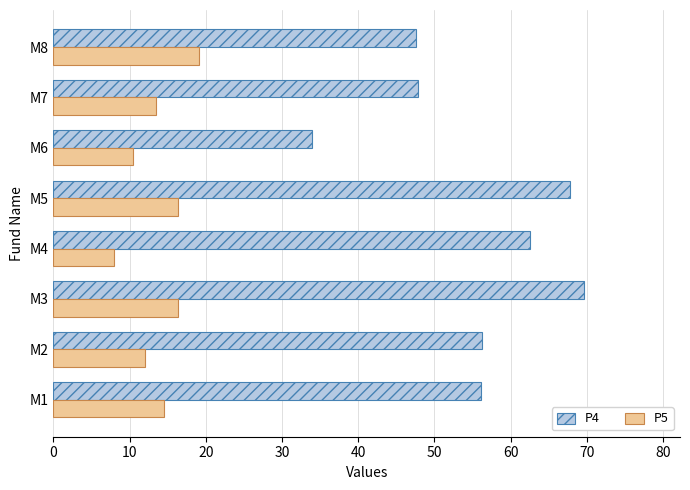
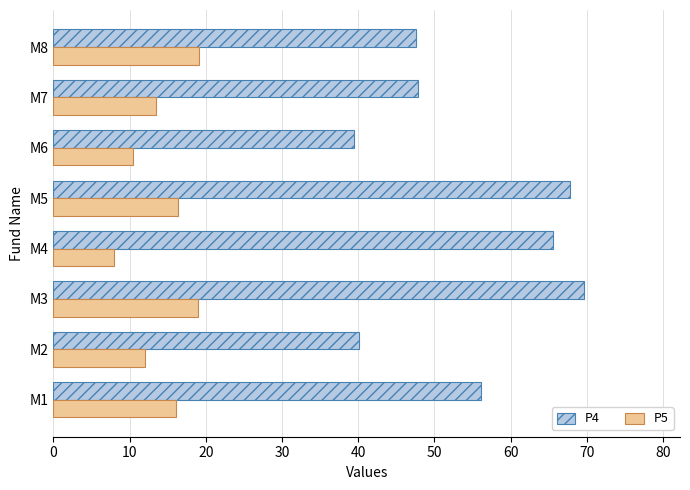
P4, M6: 34 -> 40
P4, M4: 63 -> 66
P5, M3: 16 -> 19
P4, M2: 56 -> 40
P5, M1: 14 -> 16
